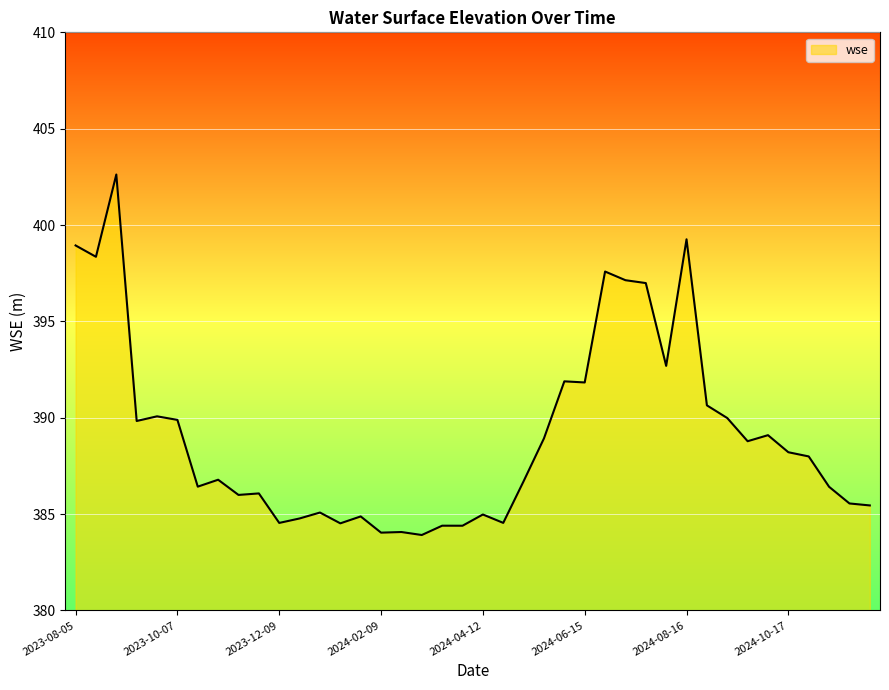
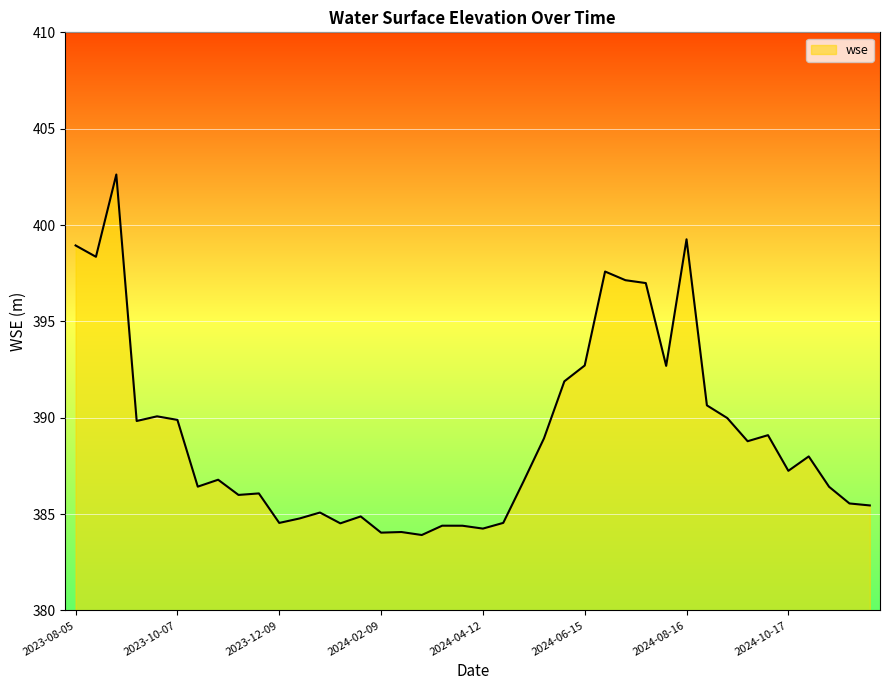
2024-04-12: 385.0 -> 384.2
2024-06-15: 391.8 -> 392.7
2024-10-17: 388.2 -> 387.2
